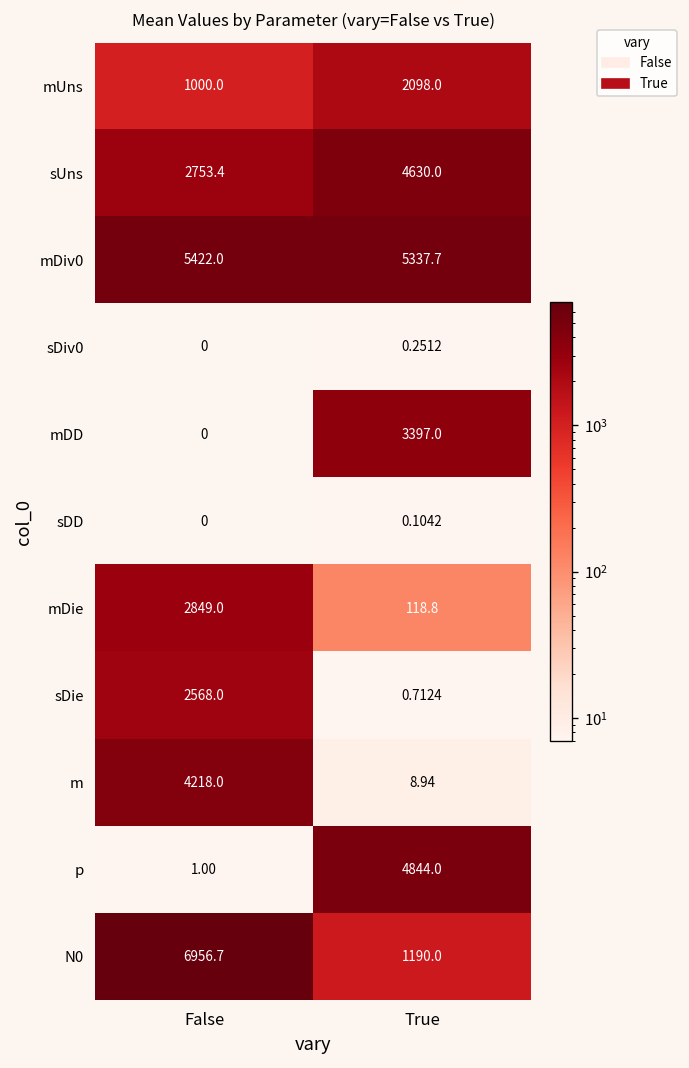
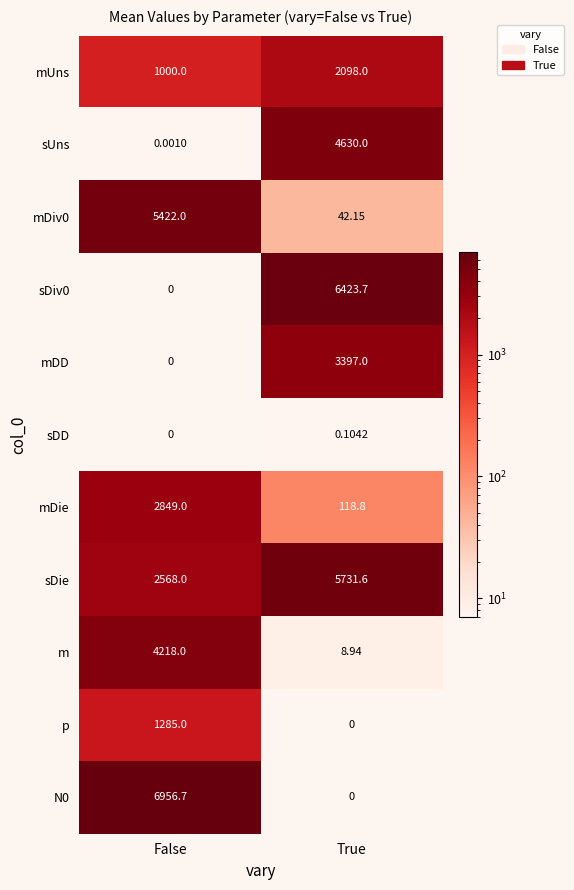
sUns, False: 2753.4 -> 0.0010
mDiv0, True: 5337.7 -> 42.15
sDiv0, True: 0.2512 -> 6423.7
sDie, True: 0.7124 -> 5731.6
p, False: 1.00 -> 1285.0
p, True: 4844.0 -> 0
N0, True: 1190.0 -> 0
